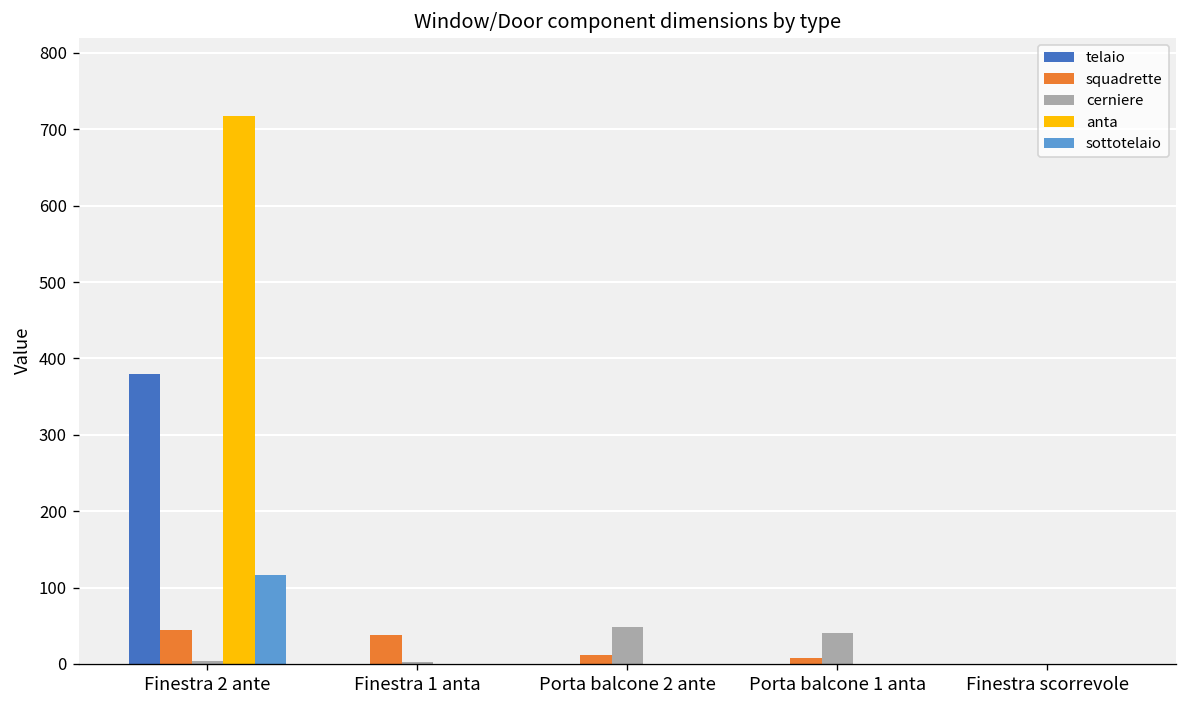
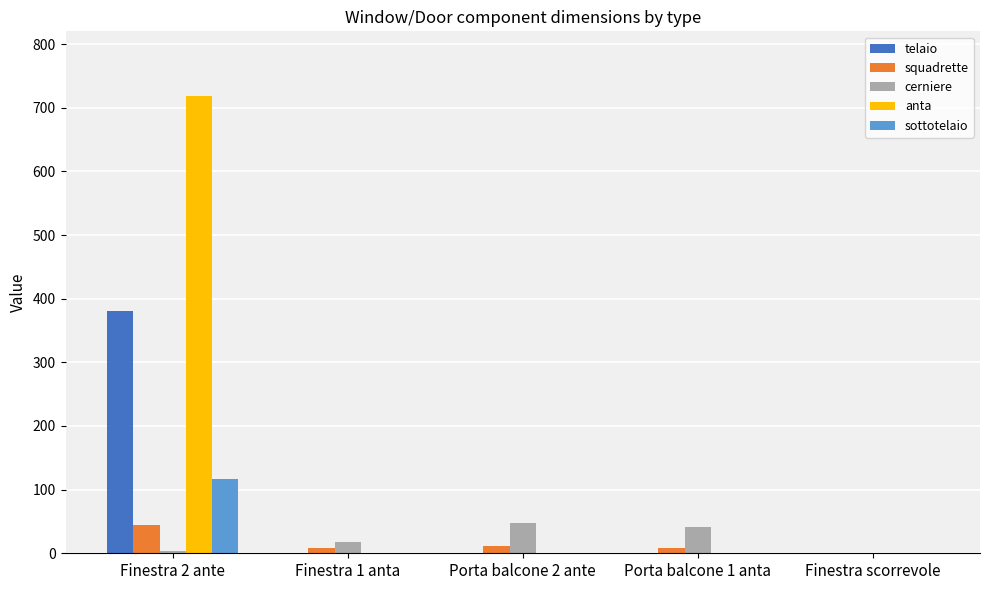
squadrette, Finestra 1 anta: 40 -> 10
cerniere, Finestra 1 anta: 0 -> 20
